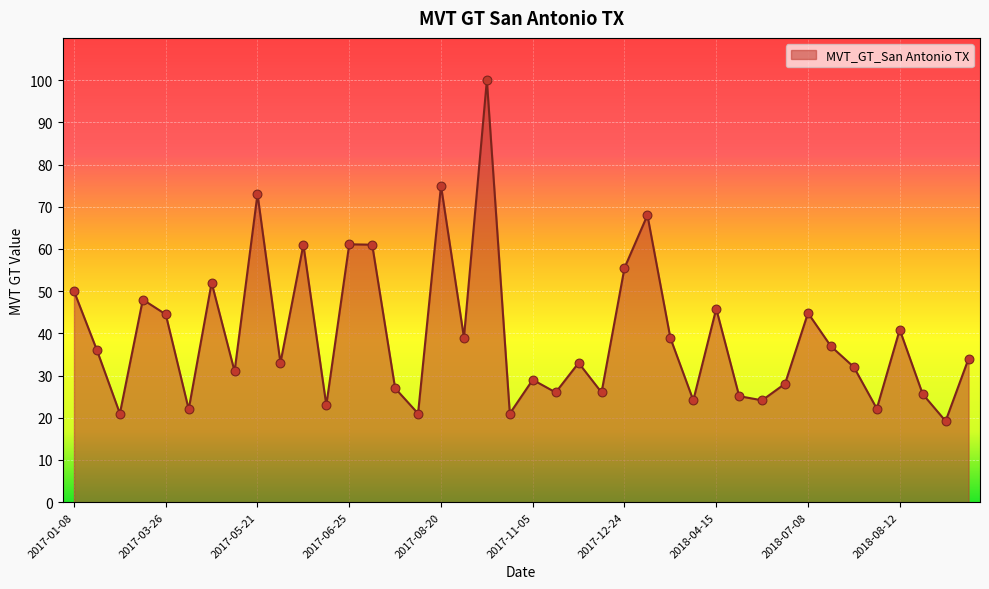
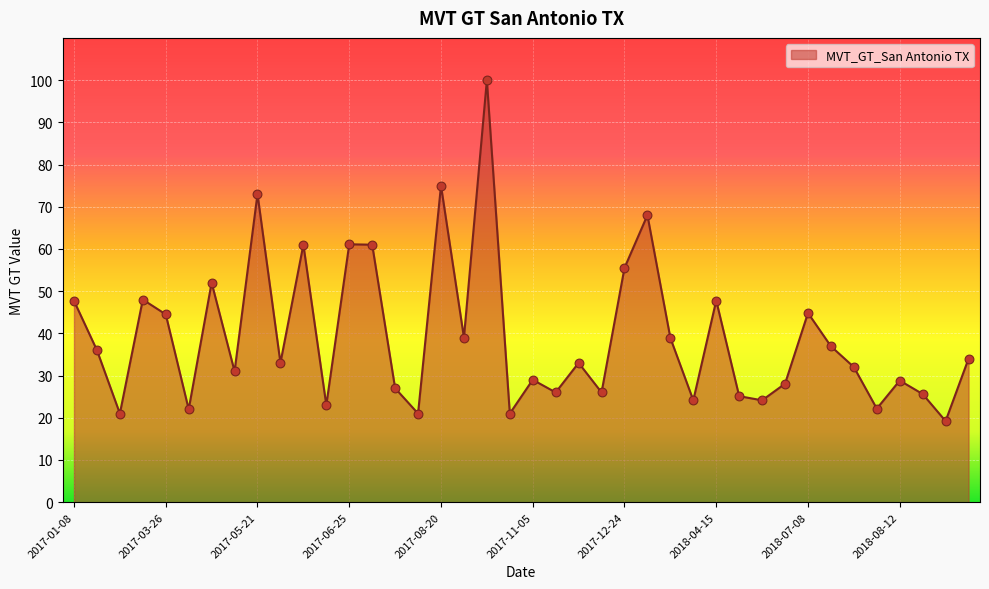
2017-01-08: 50 -> 48
2018-04-15: 46 -> 48
2018-08-12: 41 -> 29
